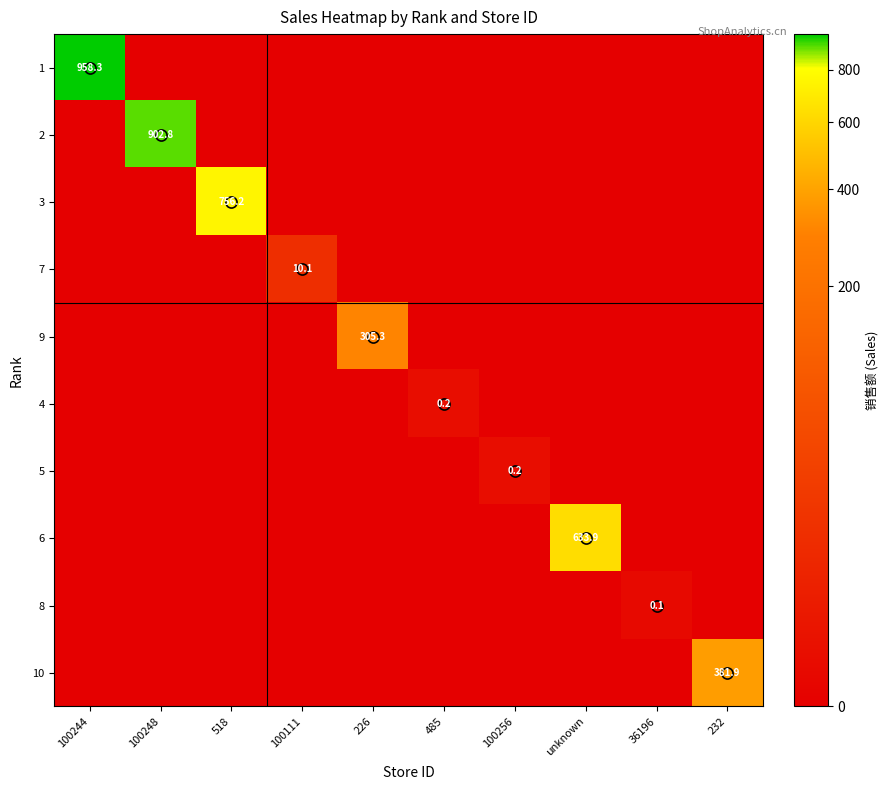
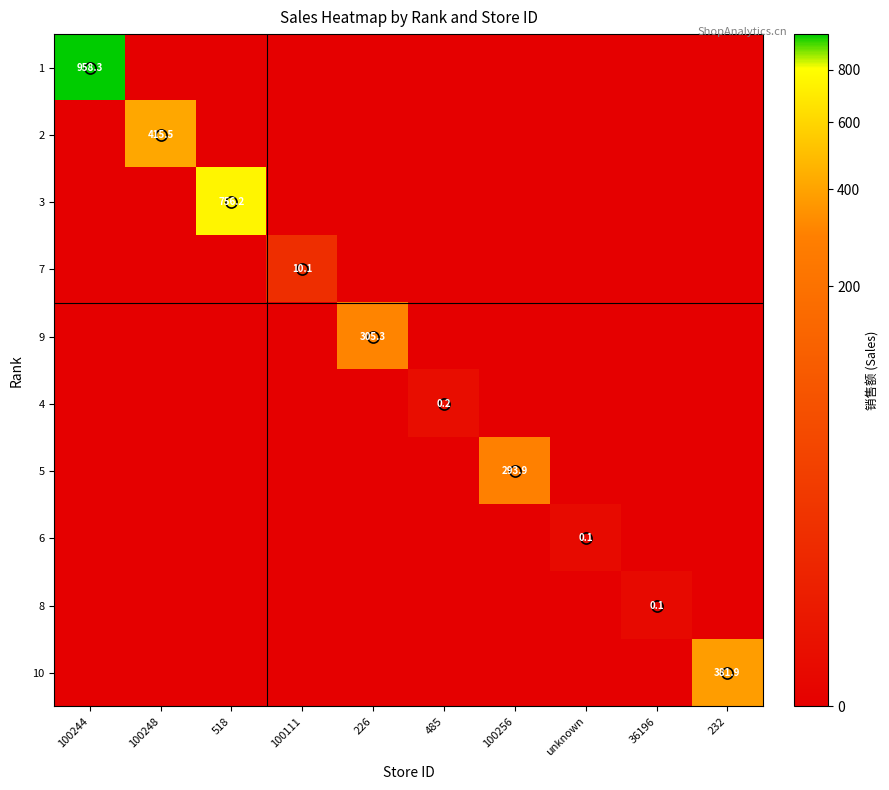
2, 100248: 902.8 -> 415.5
5, 100256: 0.2 -> 293.9
6, unknown: 633.9 -> 0.1
